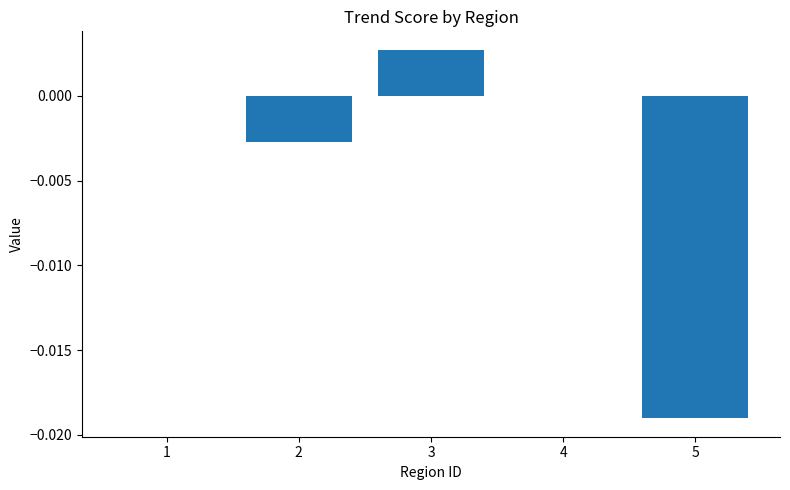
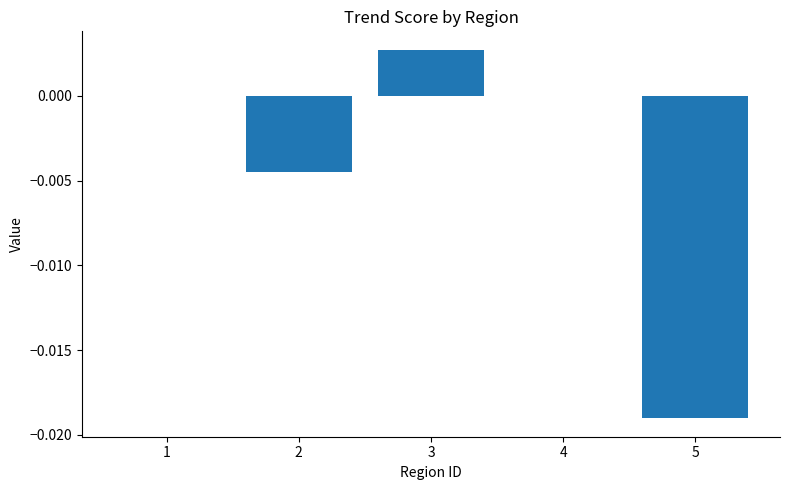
2: -0.0027 -> -0.0045
